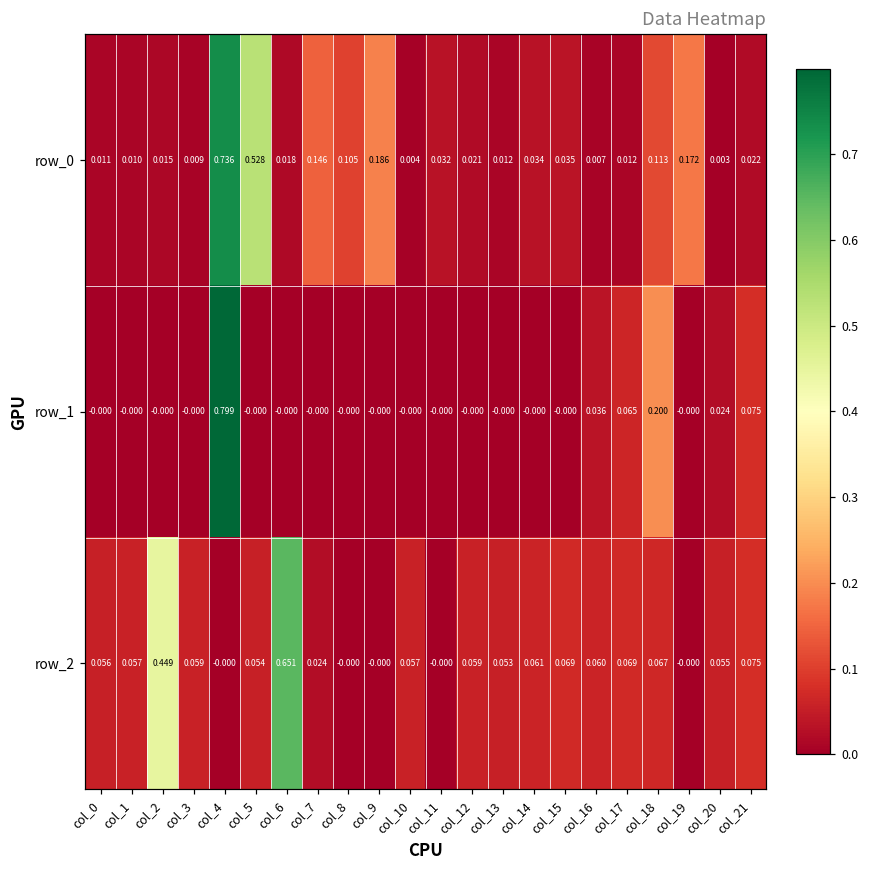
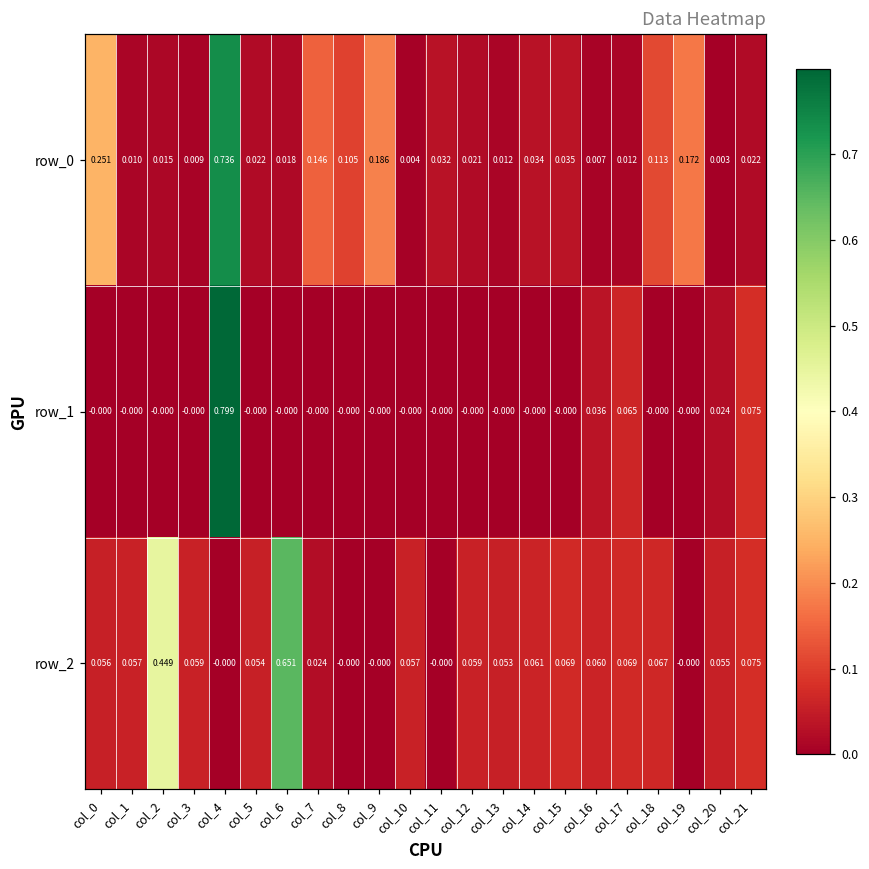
row_0, col_0: 0.011 -> 0.251
row_0, col_5: 0.528 -> 0.022
row_1, col_18: 0.200 -> -0.000
